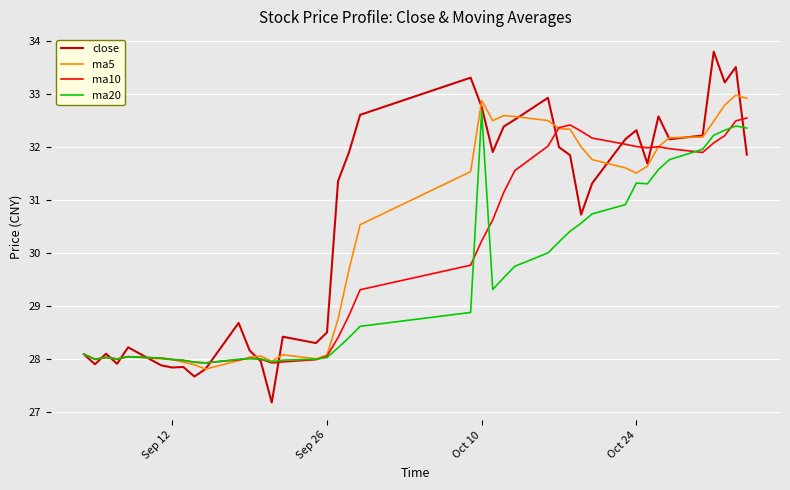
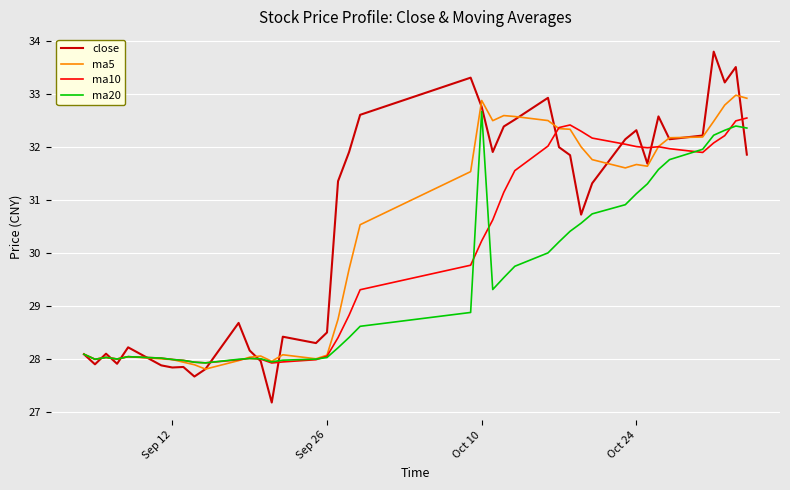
ma5, Oct 24: 31.5 -> 31.7
ma20, Oct 24: 31.3 -> 31.1
